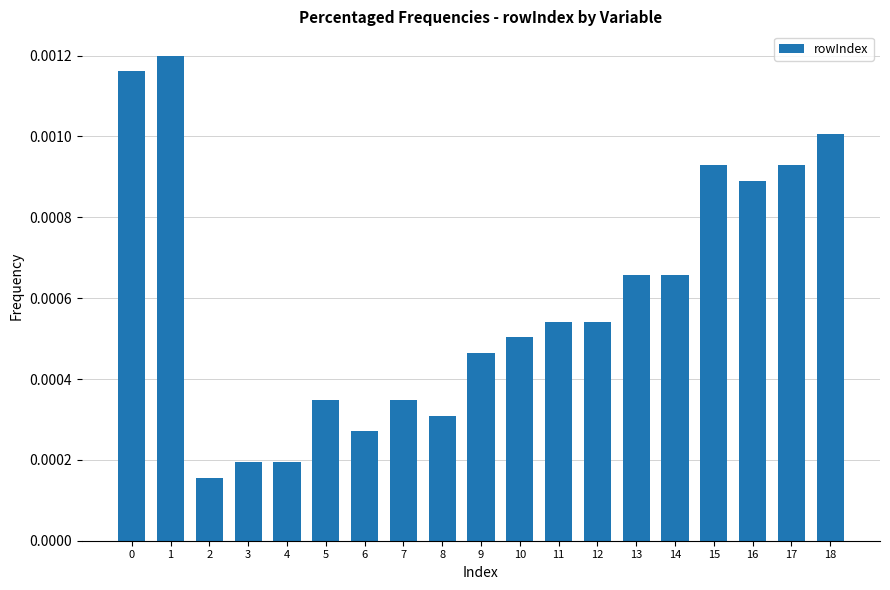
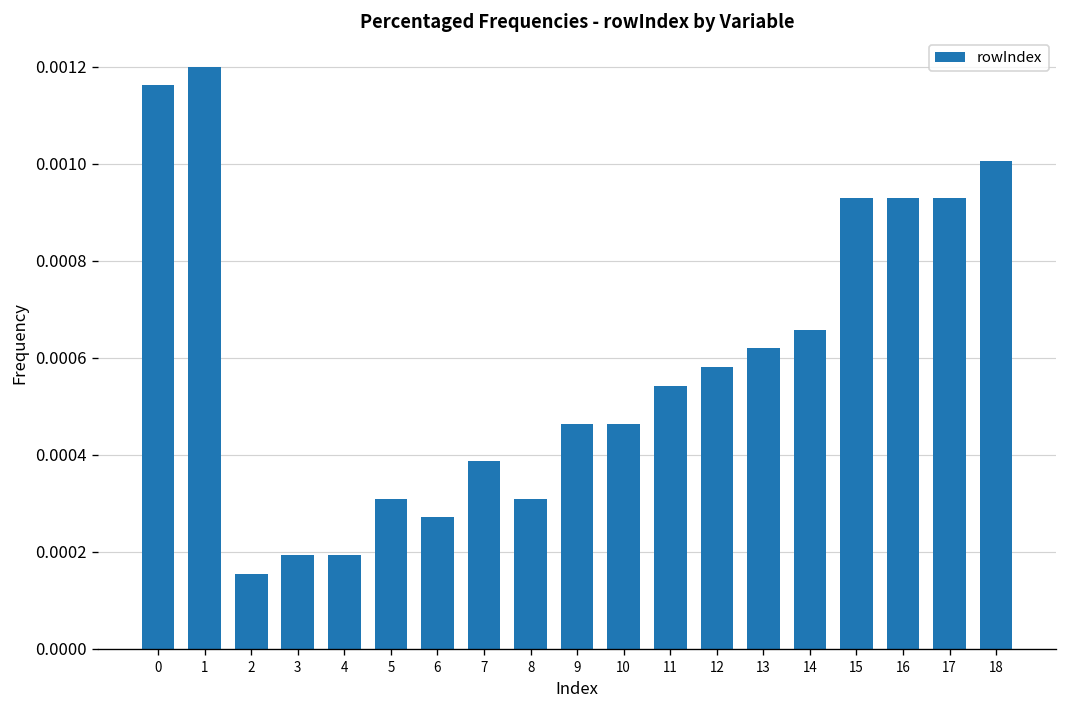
5: 0.00035 -> 0.00031
7: 0.00035 -> 0.00039
10: 0.00050 -> 0.00046
12: 0.00054 -> 0.00058
13: 0.00066 -> 0.00062
16: 0.00089 -> 0.00093
